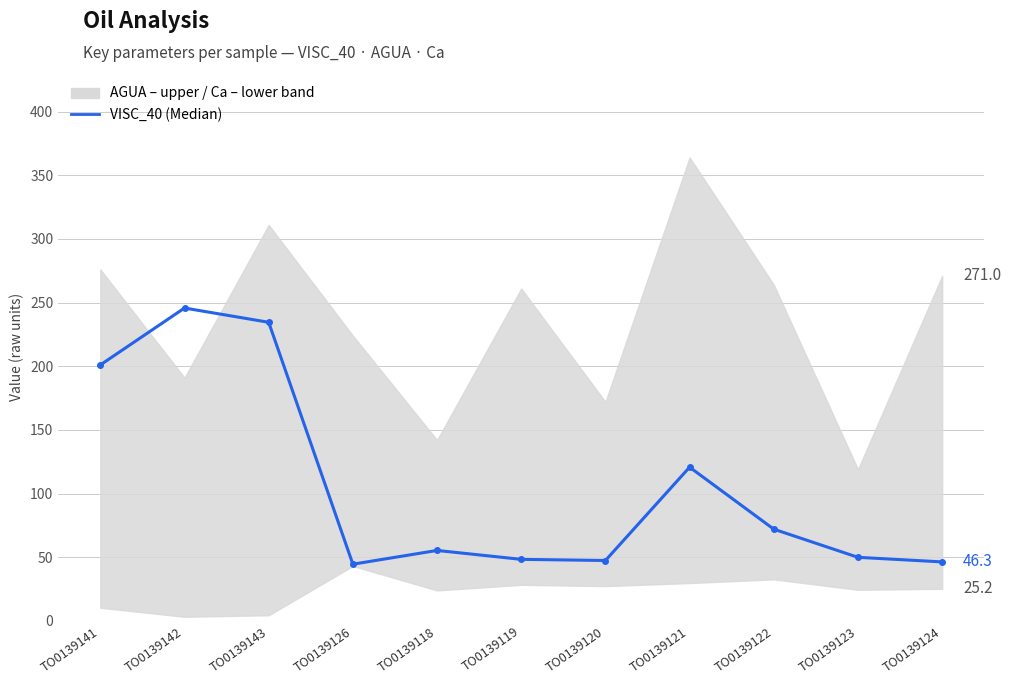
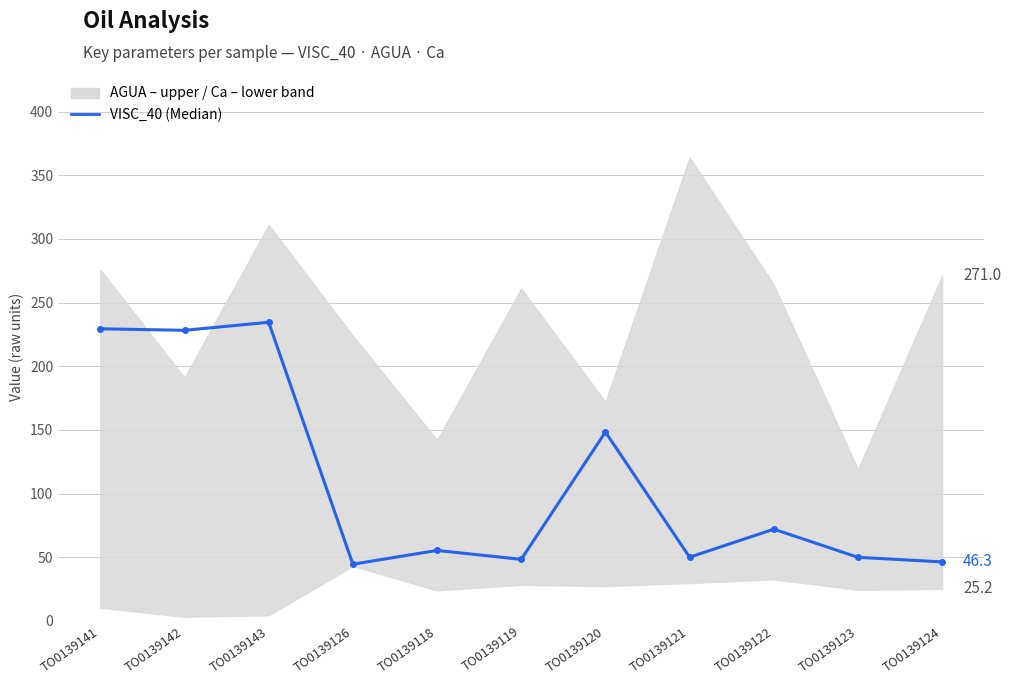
VISC_40 (Median), TO0139141: 201 -> 229
VISC_40 (Median), TO0139142: 246 -> 228
VISC_40 (Median), TO0139120: 47 -> 148
VISC_40 (Median), TO0139121: 121 -> 50
